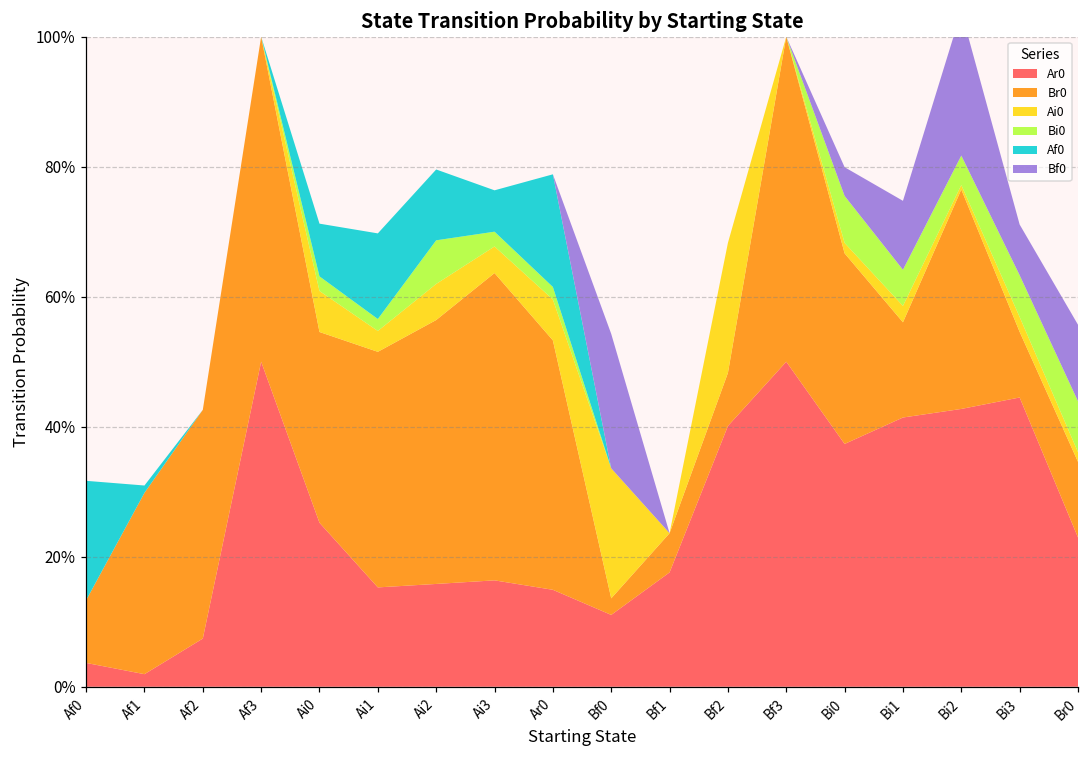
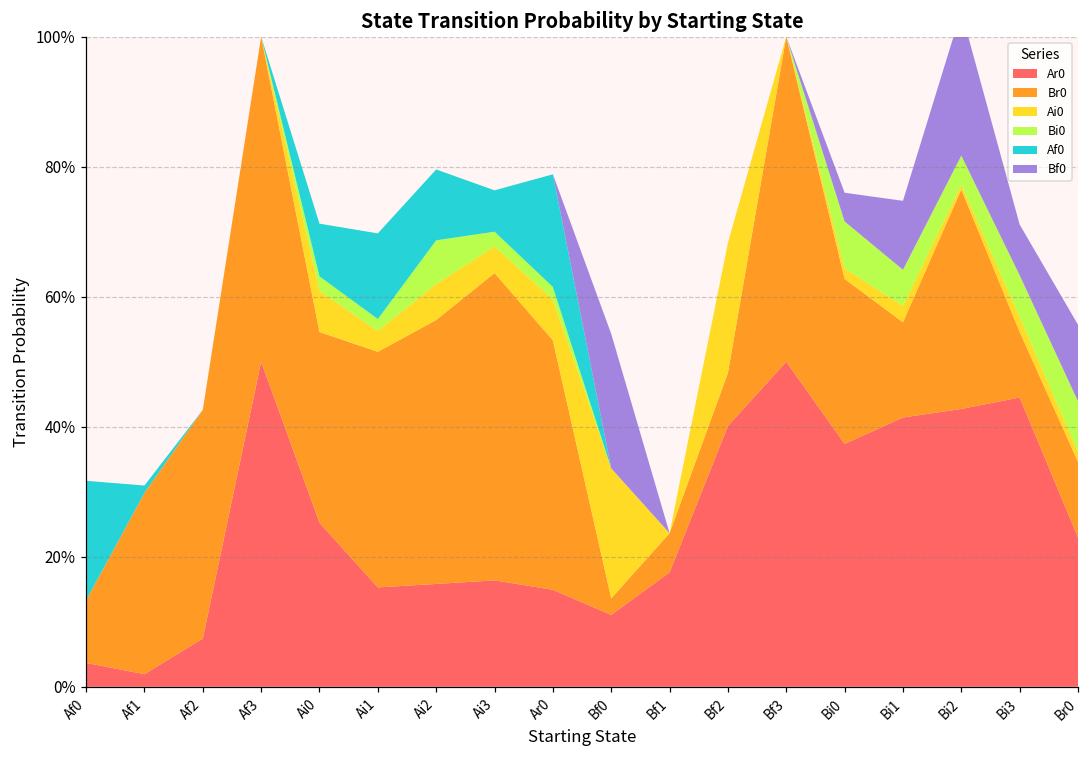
Br0, Bi0: 29% -> 25%
